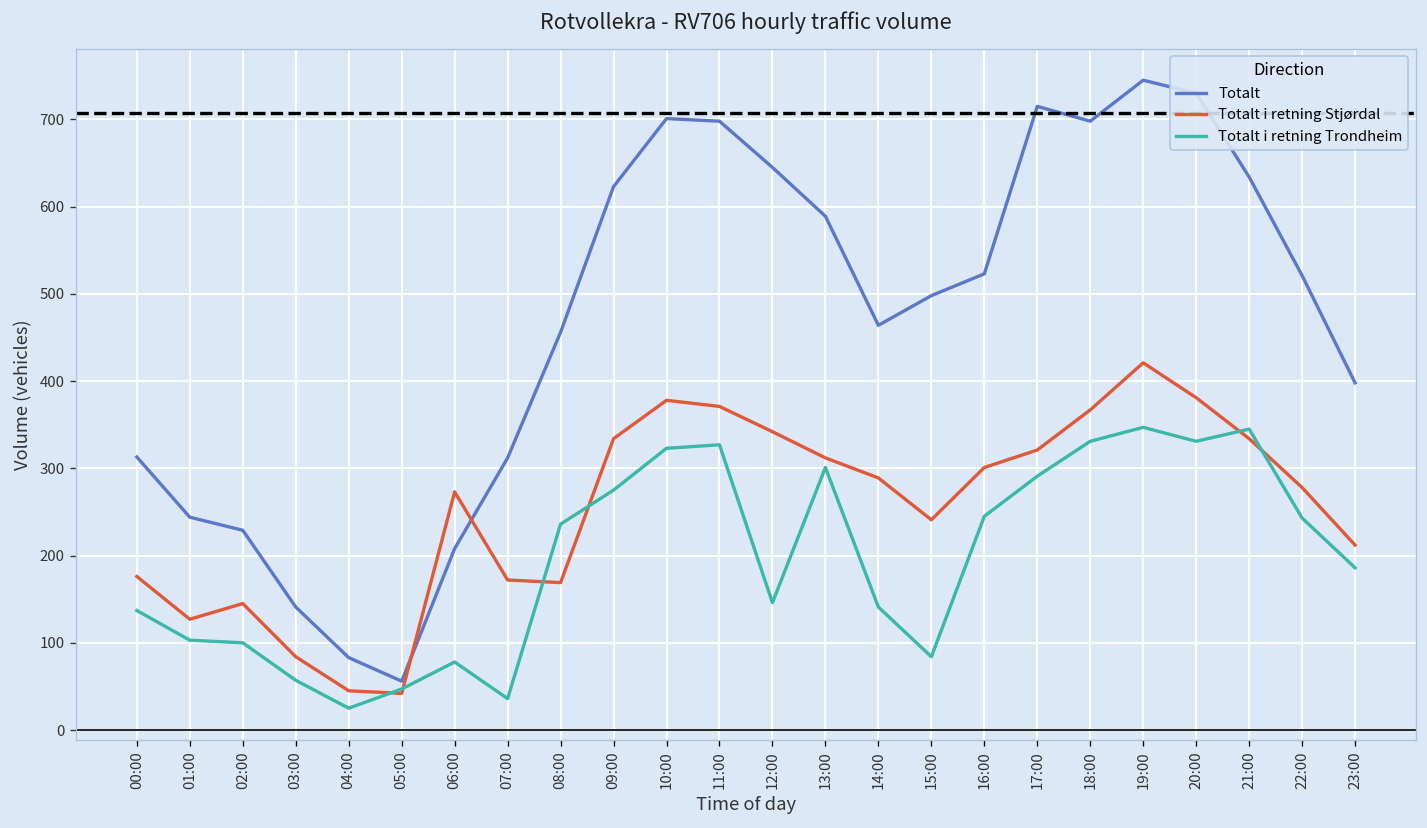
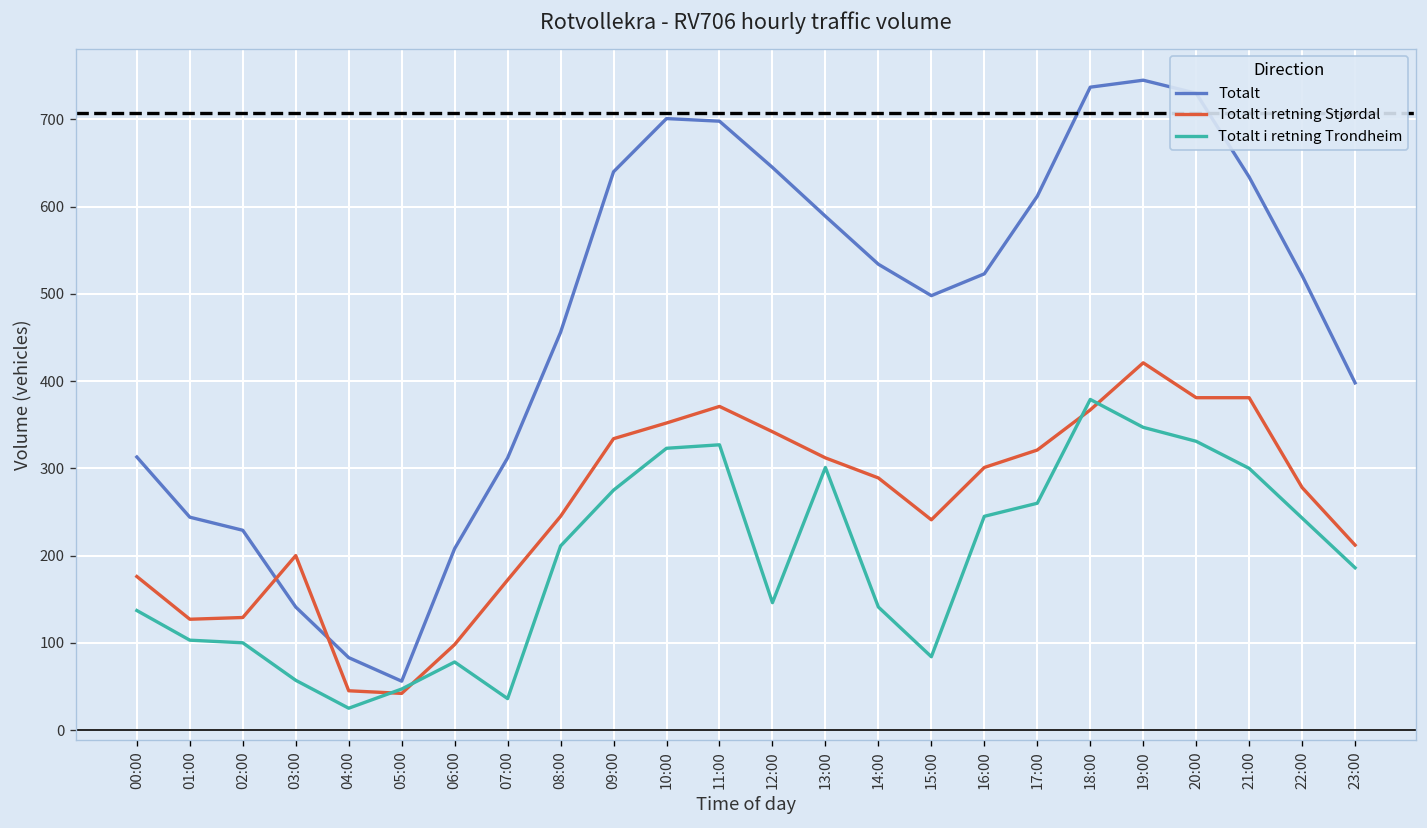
Totalt i retning Stjørdal, 02:00: 150 -> 130
Totalt i retning Stjørdal, 03:00: 80 -> 200
Totalt i retning Stjørdal, 06:00: 270 -> 100
Totalt i retning Stjørdal, 08:00: 170 -> 250
Totalt i retning Trondheim, 08:00: 240 -> 210
Totalt, 09:00: 620 -> 640
Totalt i retning Stjørdal, 10:00: 380 -> 350
Totalt, 14:00: 460 -> 530
Totalt, 17:00: 720 -> 610
Totalt i retning Trondheim, 17:00: 290 -> 260
Totalt, 18:00: 700 -> 740
Totalt i retning Trondheim, 18:00: 330 -> 380
Totalt i retning Stjørdal, 21:00: 330 -> 380
Totalt i retning Trondheim, 21:00: 350 -> 300
